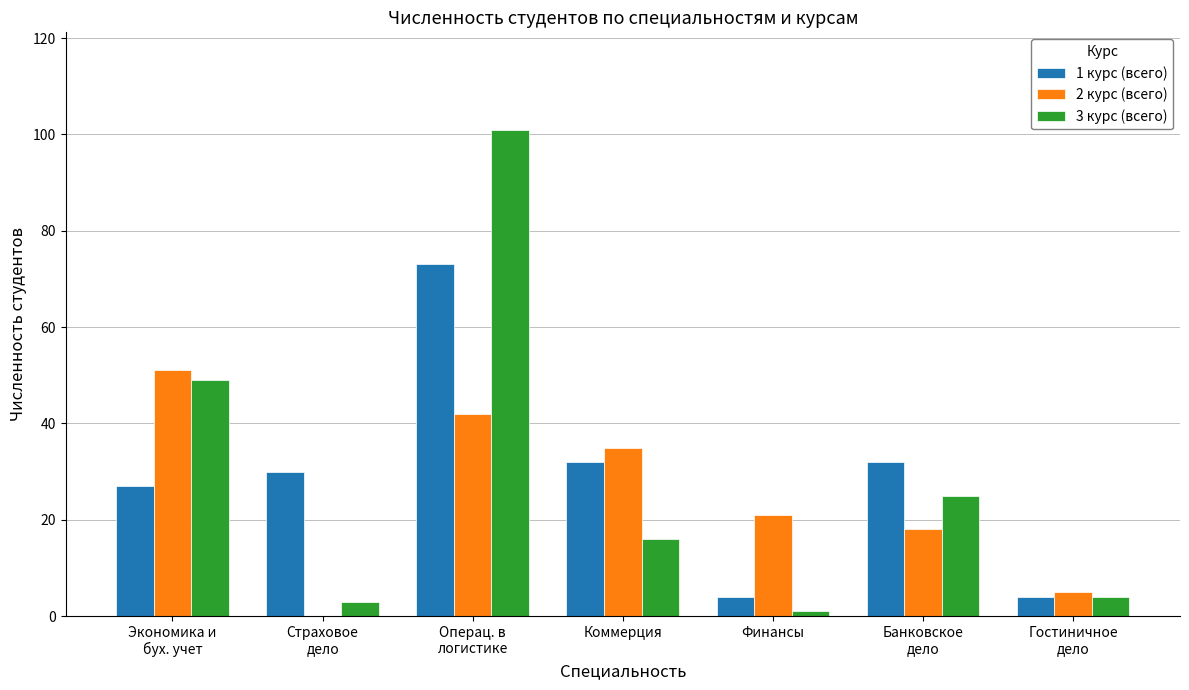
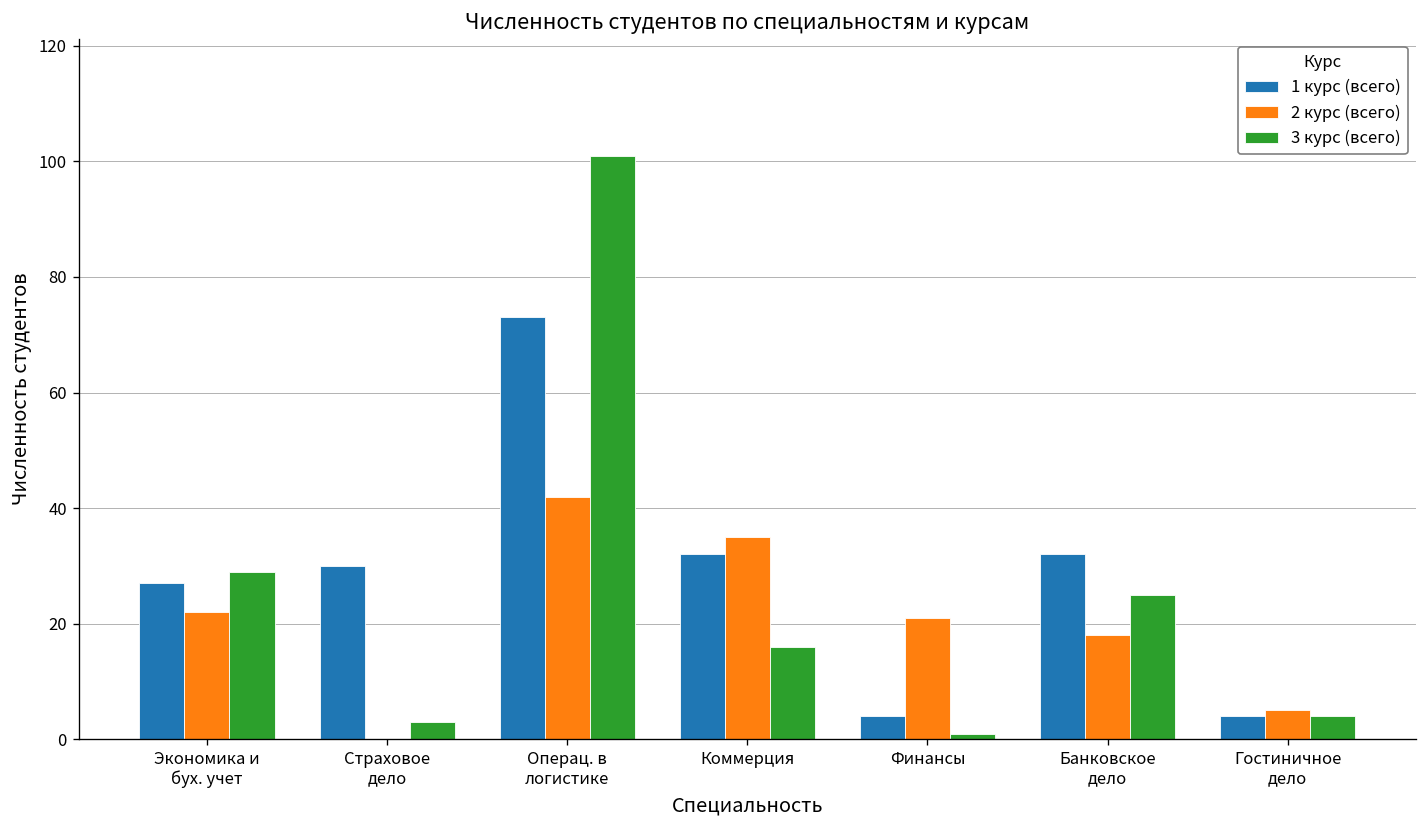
2 курс (всего), Экономика и бух. учет: 51 -> 22
3 курс (всего), Экономика и бух. учет: 49 -> 29
